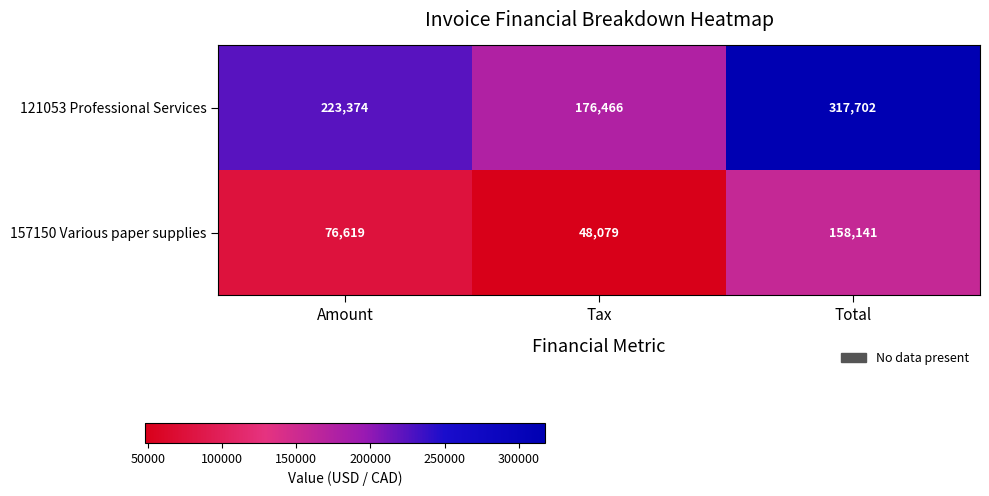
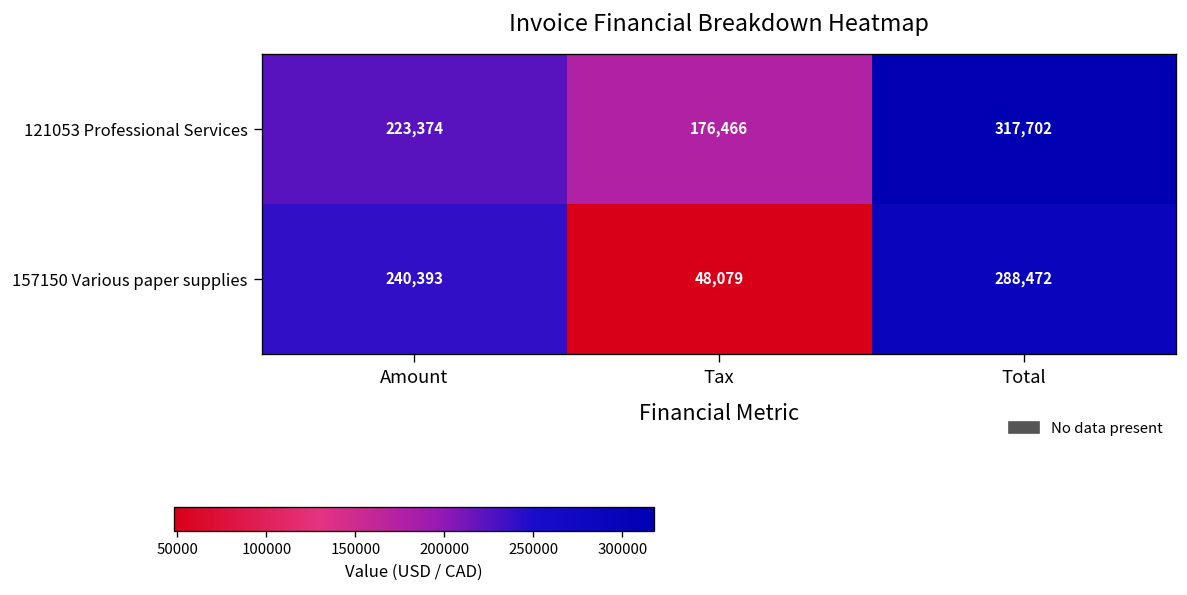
157150 Various paper supplies, Amount: 76,619 -> 240,393
157150 Various paper supplies, Total: 158,141 -> 288,472
